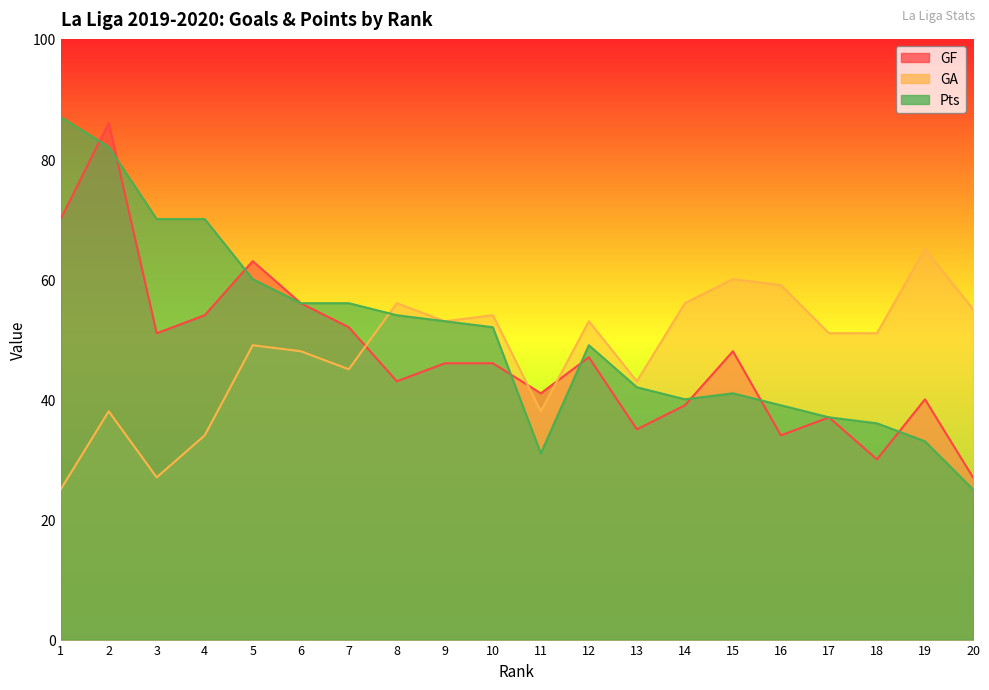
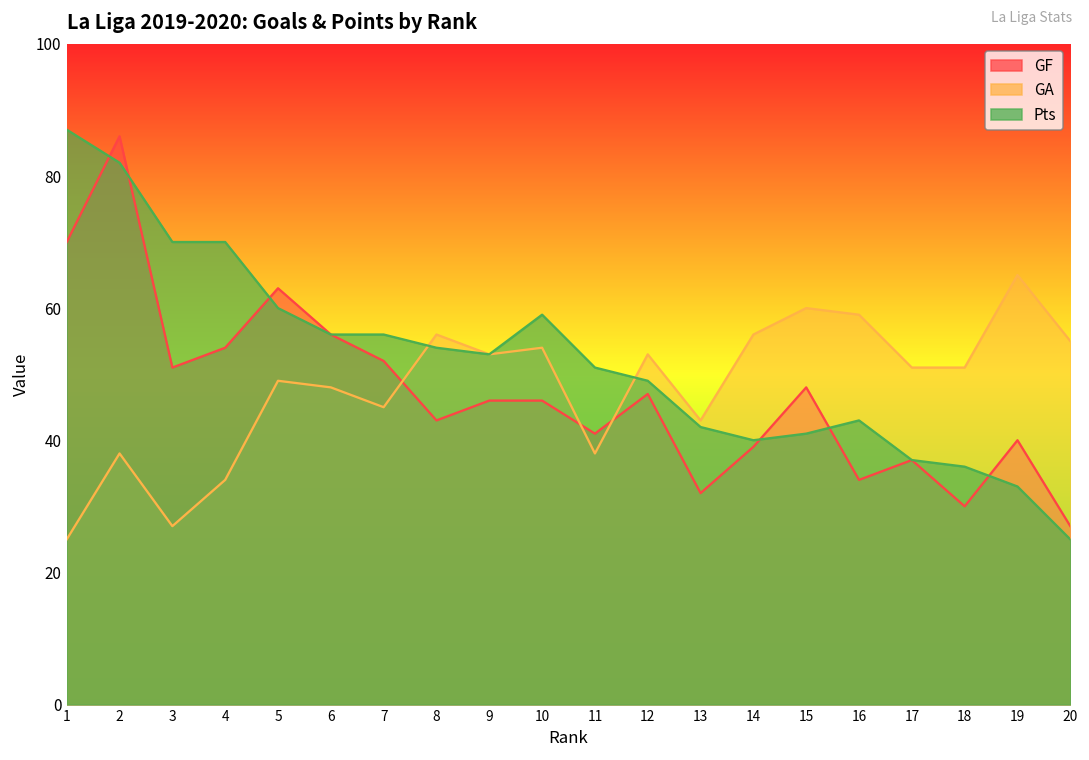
Pts, 10: 52 -> 59
Pts, 11: 31 -> 51
GF, 13: 35 -> 32
Pts, 16: 39 -> 43
